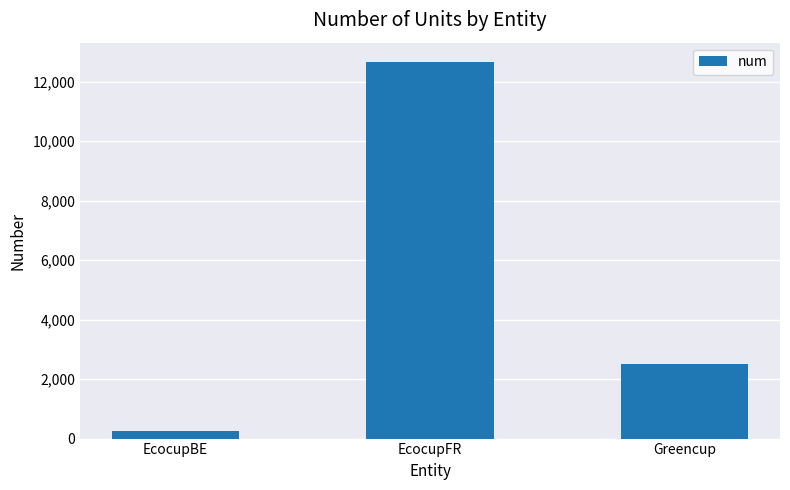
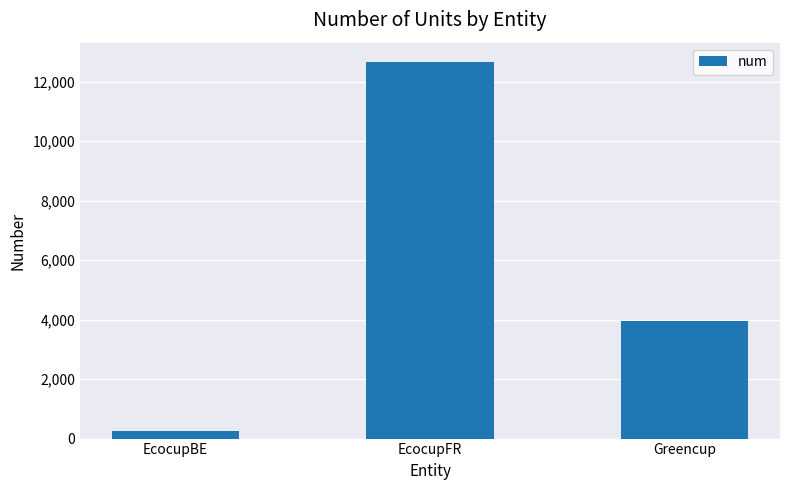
Greencup: 2,500 -> 4,000
